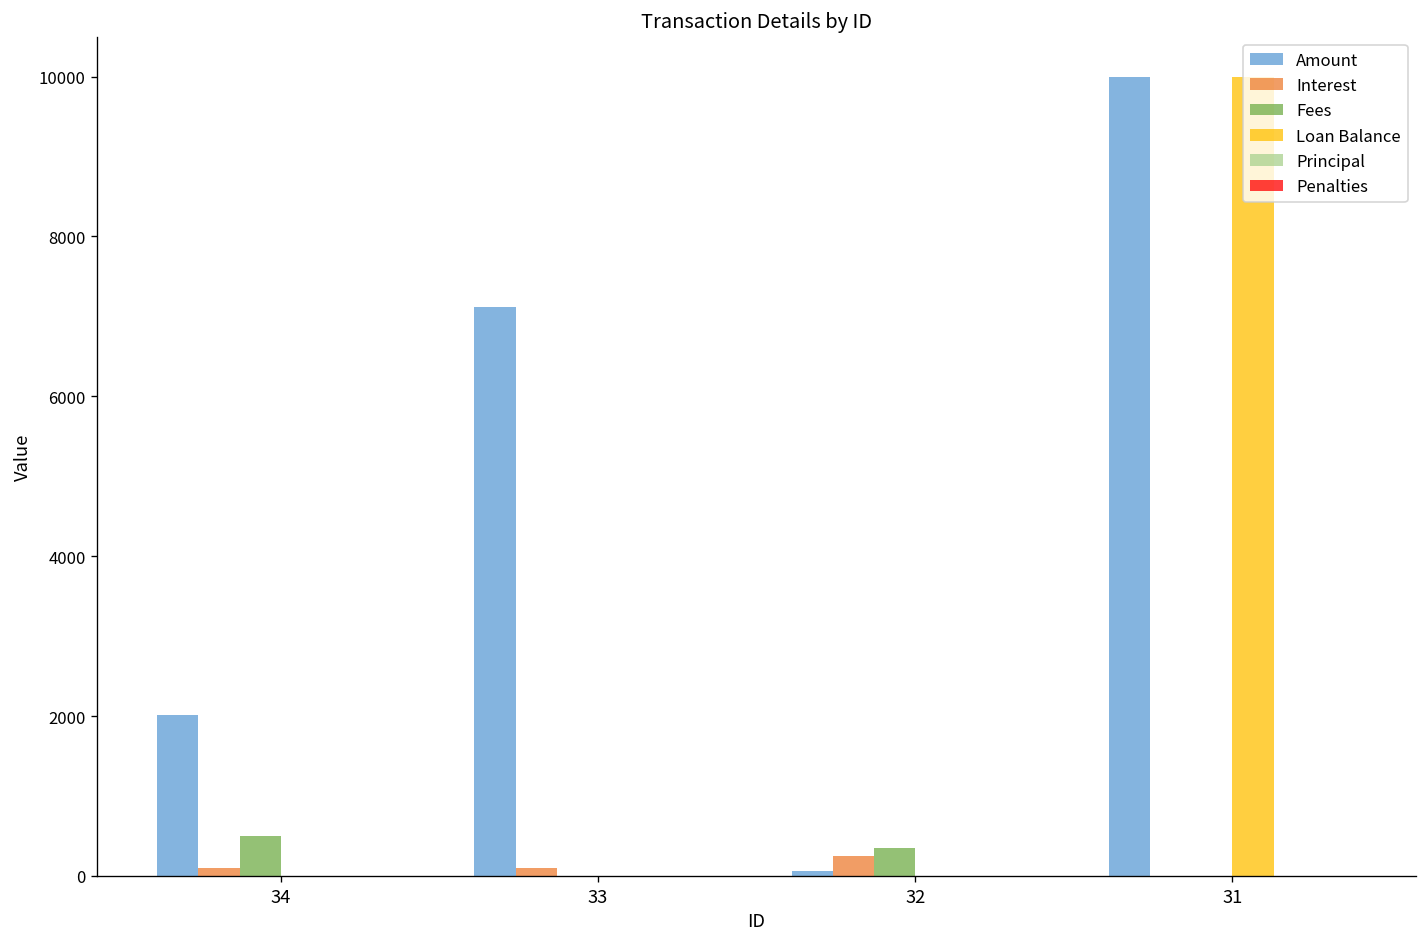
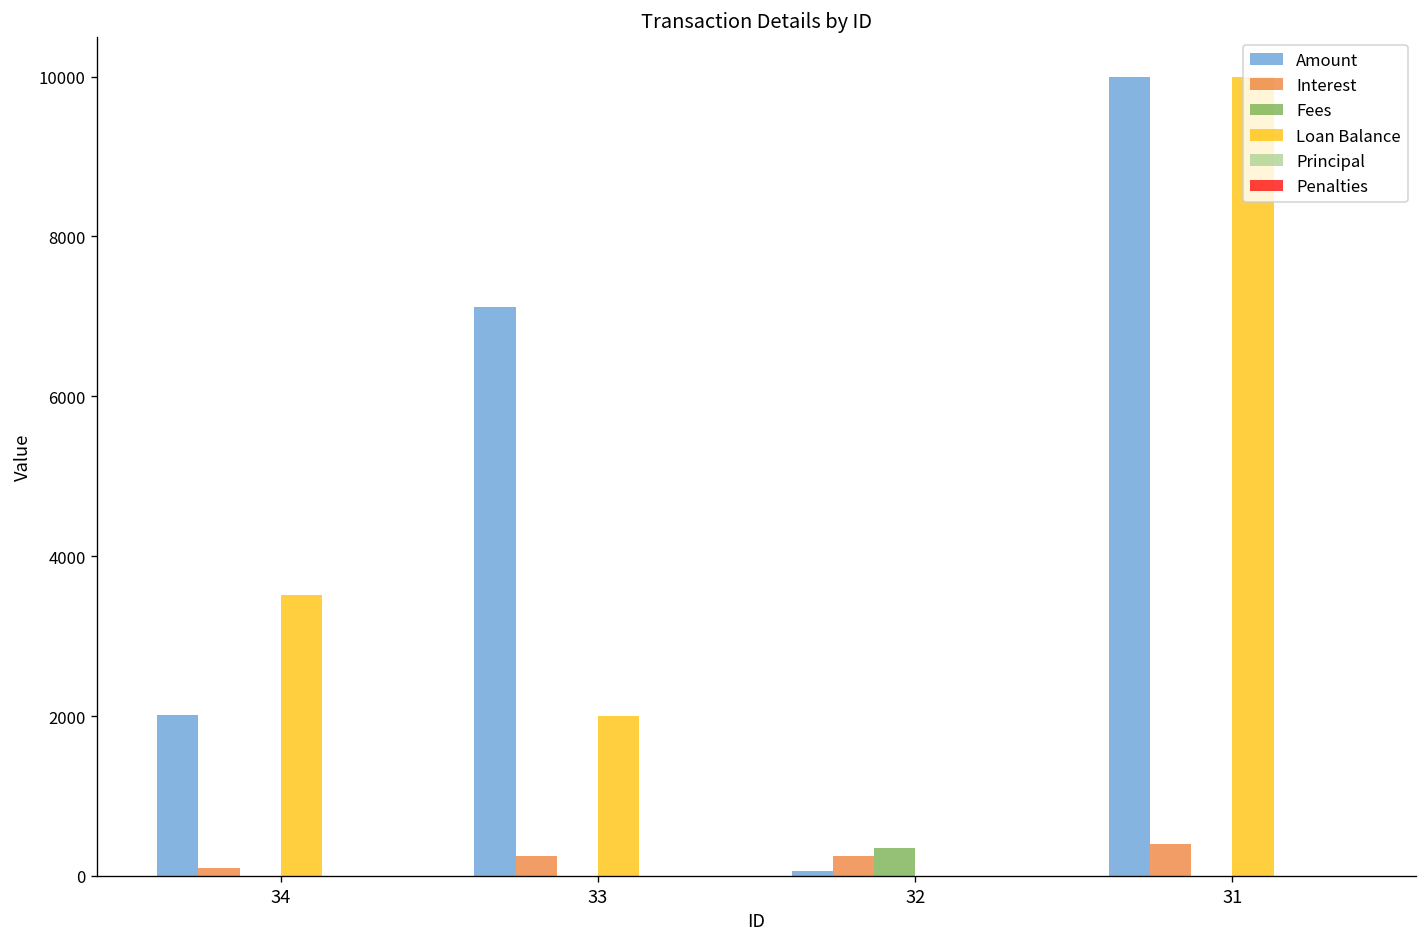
Fees, 34: 500 -> 0
Loan Balance, 34: 0 -> 3500
Interest, 33: 100 -> 200
Loan Balance, 33: 0 -> 2000
Interest, 31: 0 -> 400
